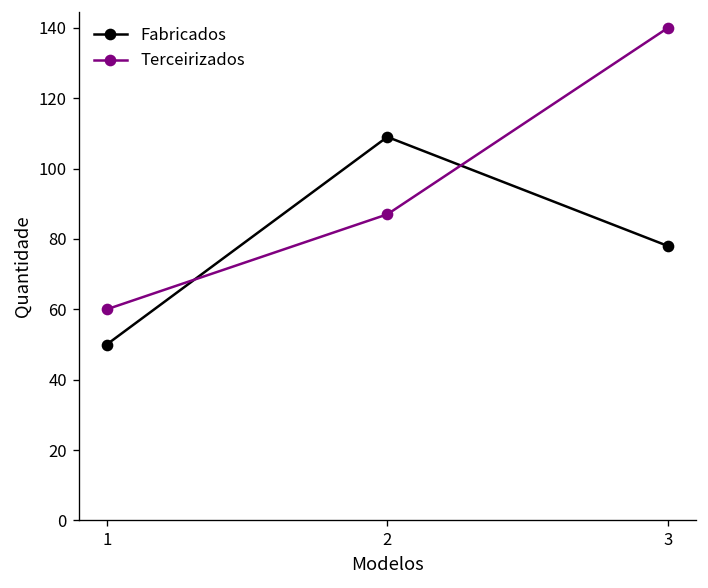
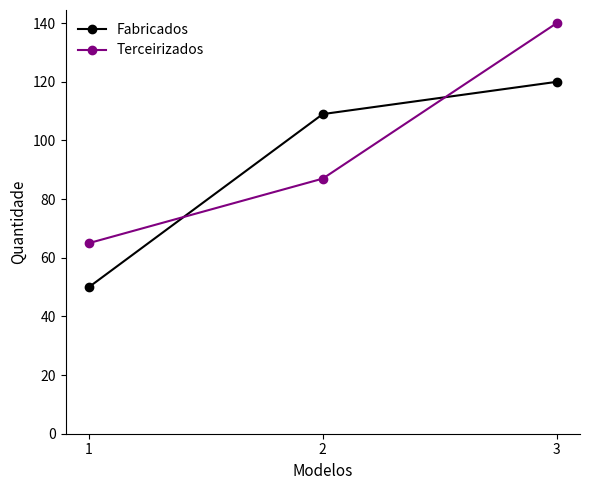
Terceirizados, 1: 60 -> 65
Fabricados, 3: 78 -> 120
